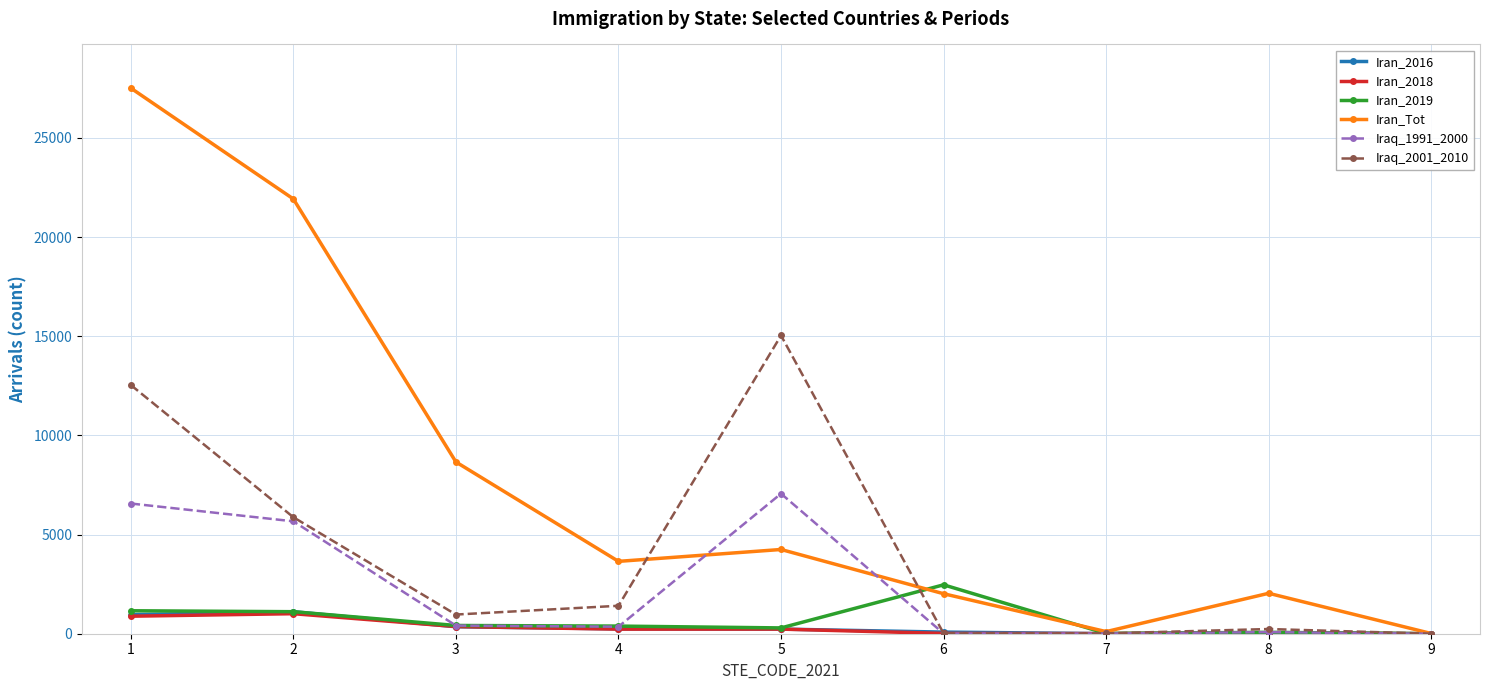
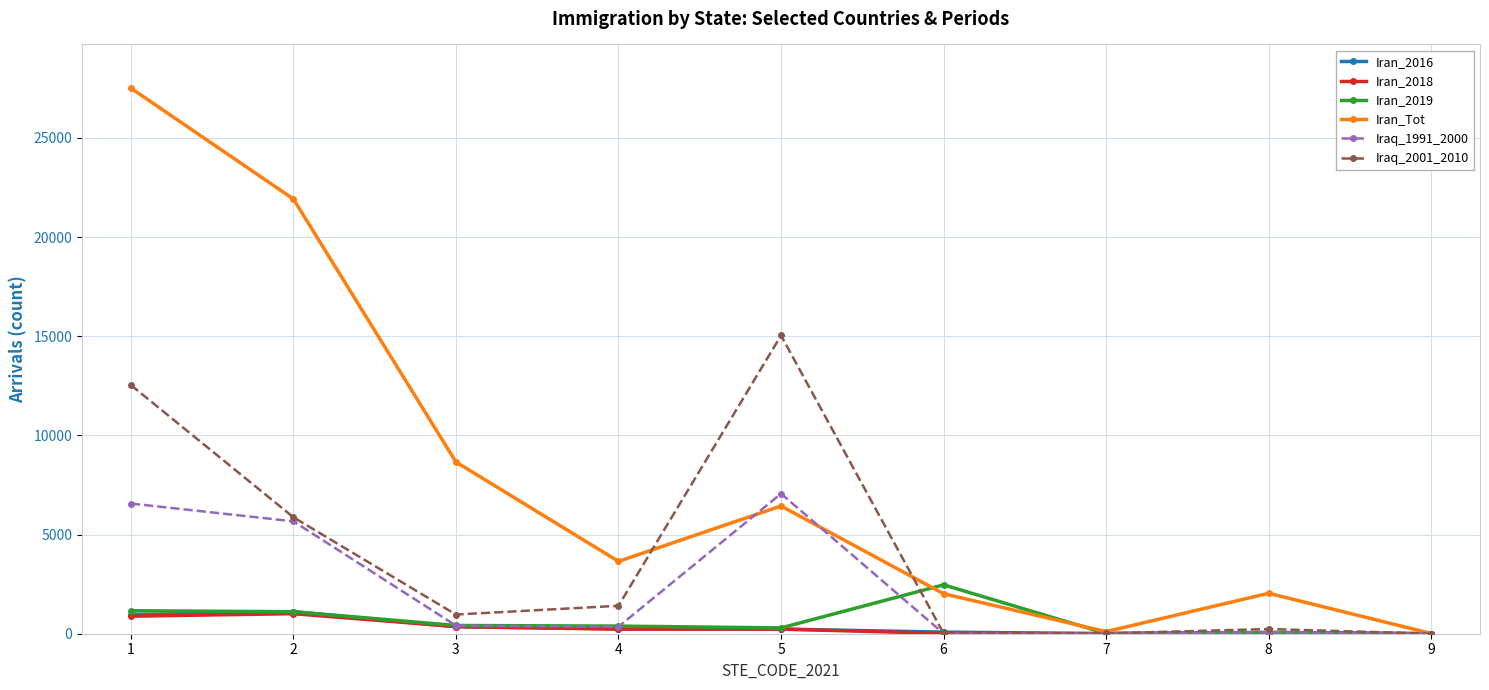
Iran_Tot, 5: 4200 -> 6400
